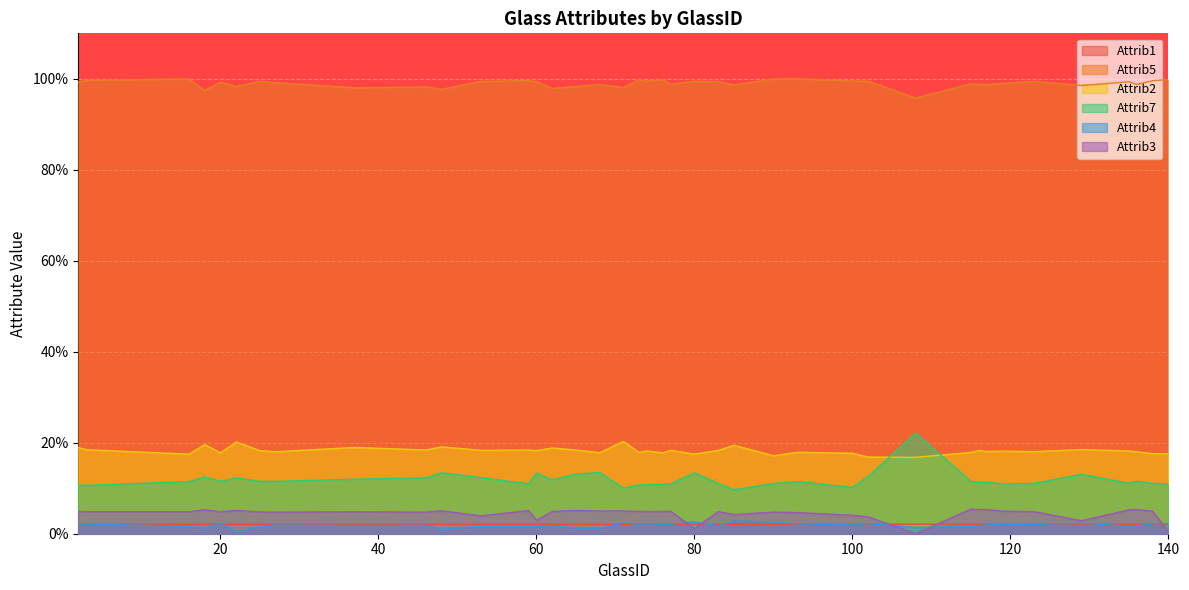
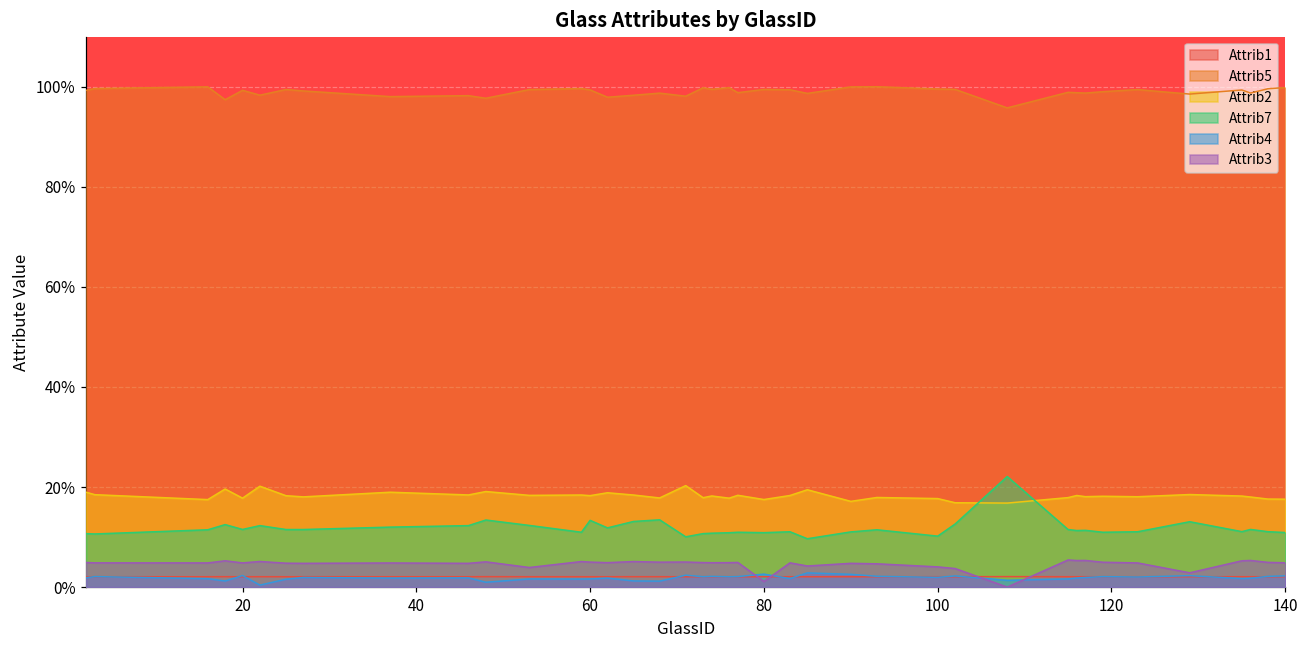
Attrib3, 60: 3% -> 5%
Attrib7, 80: 13% -> 11%
Attrib3, 140: 0% -> 5%
